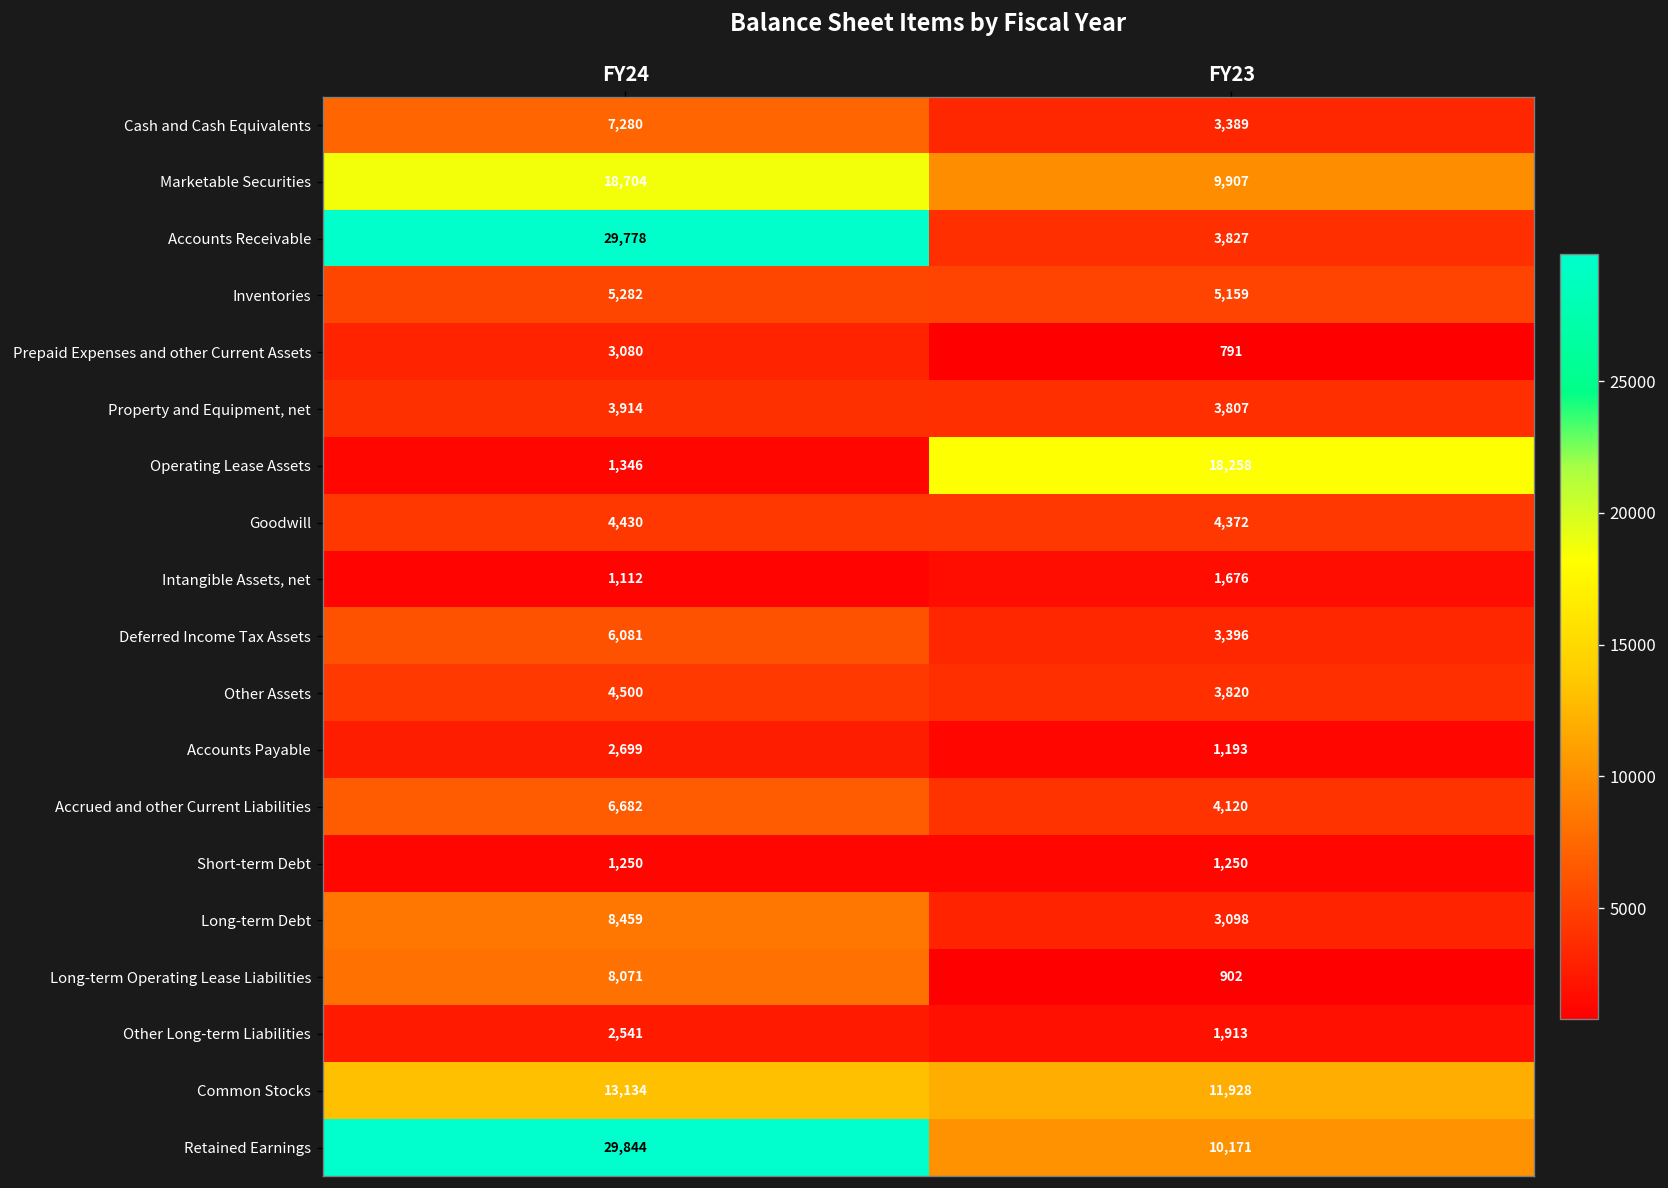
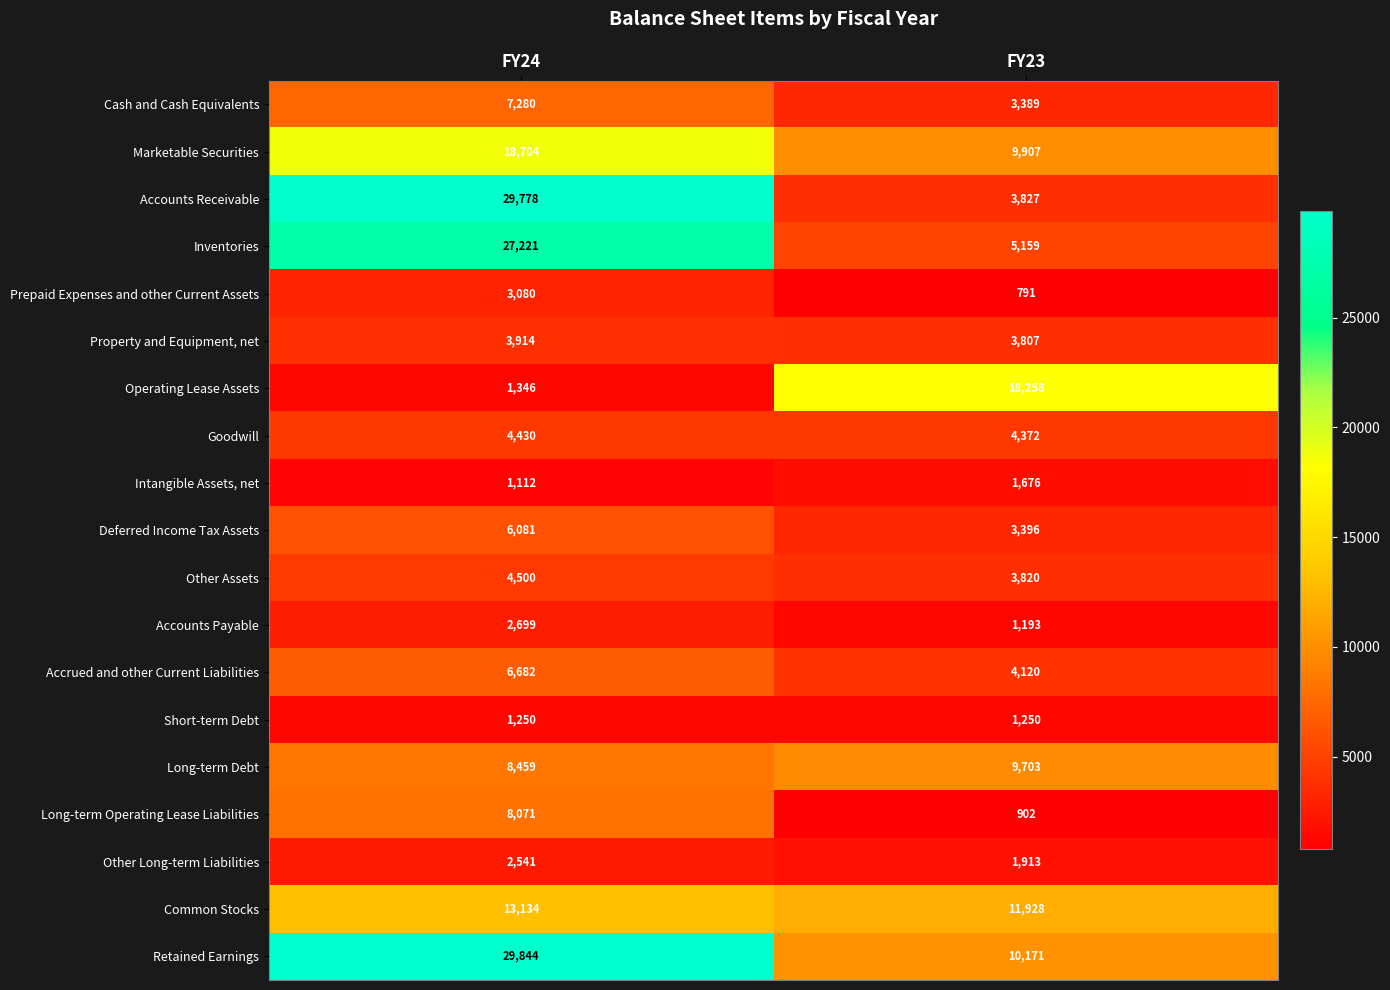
Inventories, FY24: 5,282 -> 27,221
Long-term Debt, FY23: 3,098 -> 9,703
